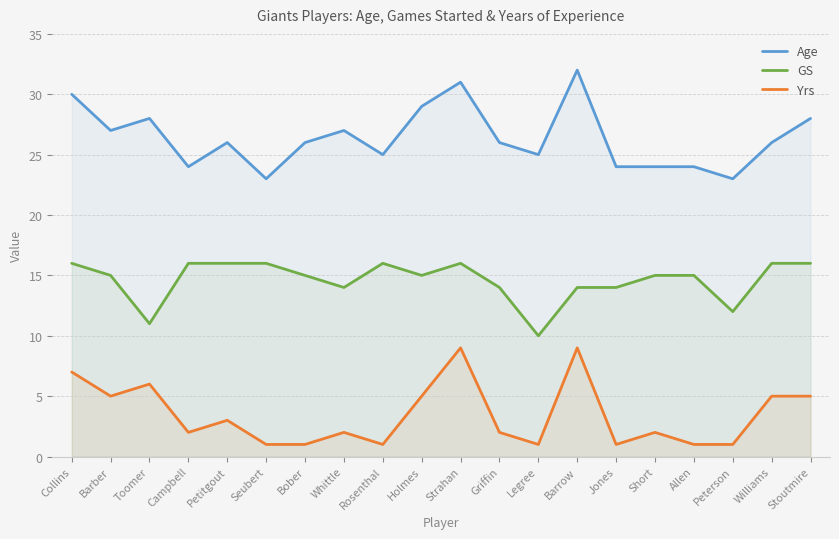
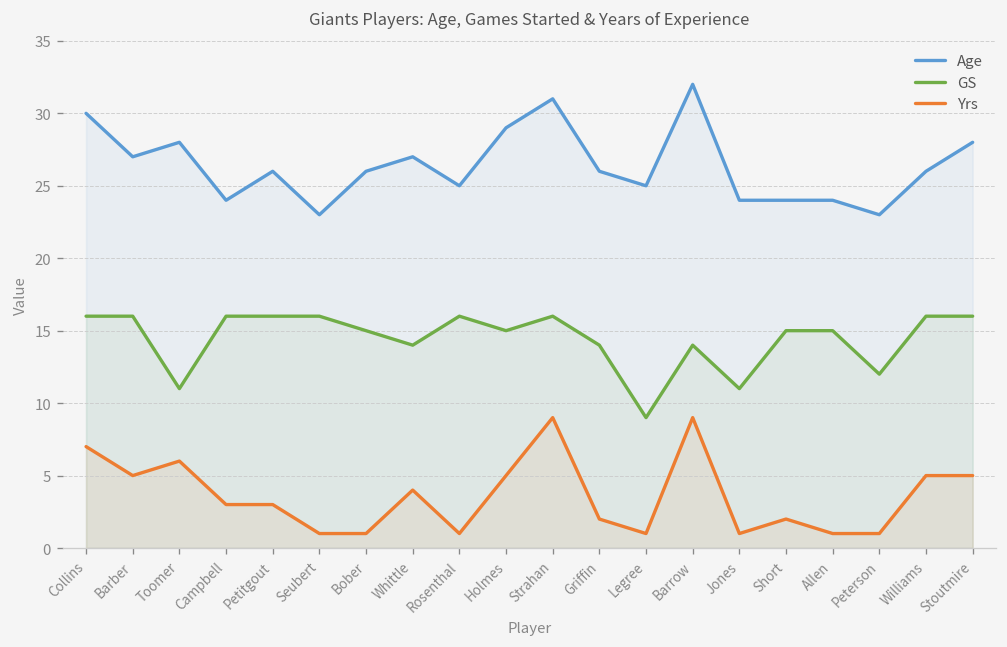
GS, Barber: 15 -> 16
Yrs, Campbell: 2 -> 3
Yrs, Whittle: 2 -> 4
GS, Legree: 10 -> 9
GS, Jones: 14 -> 11
